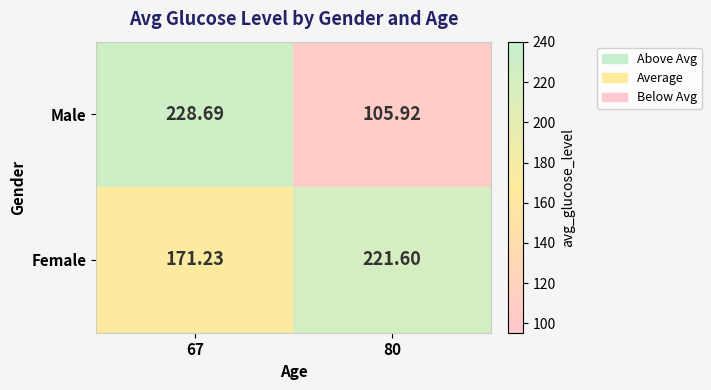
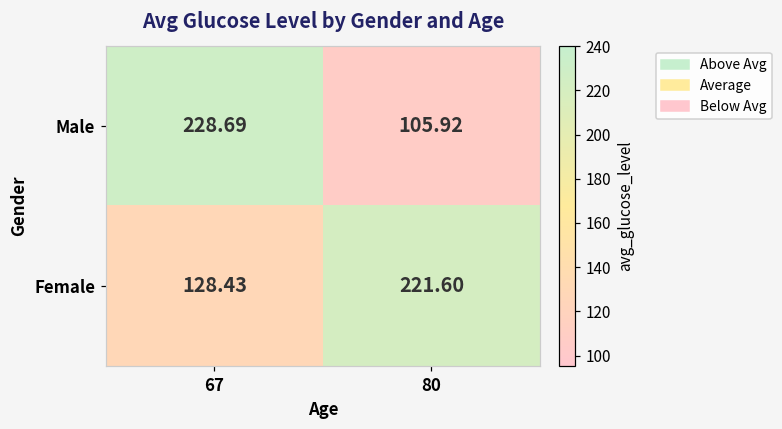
Female, 67: 171.23 -> 128.43
